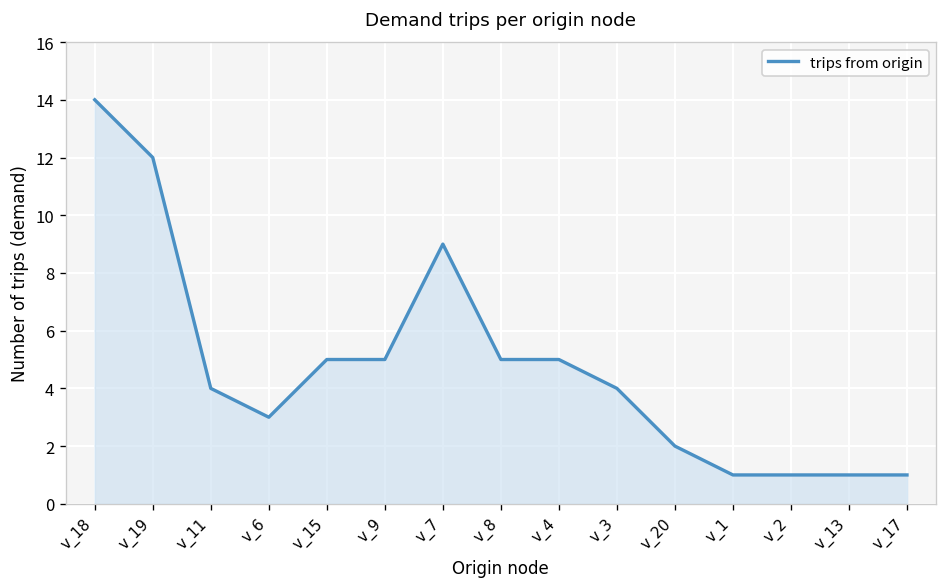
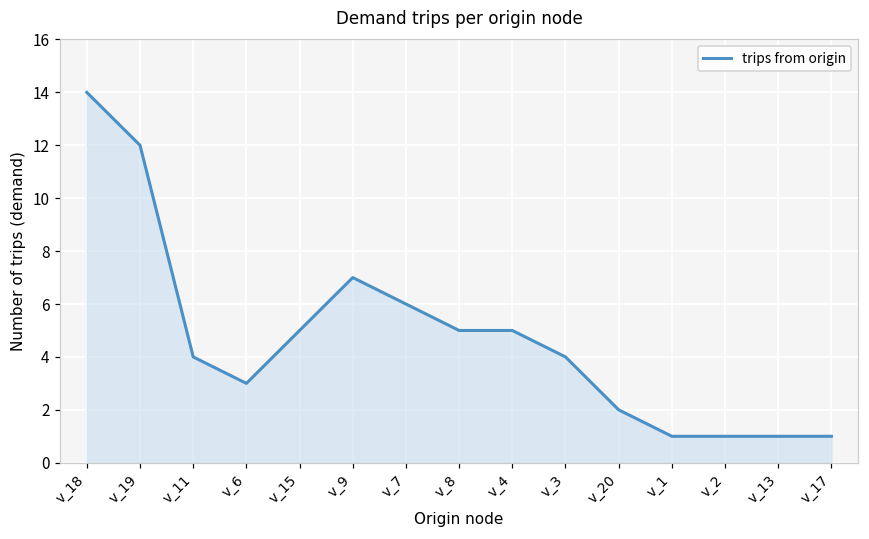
v_9: 5 -> 7
v_7: 9 -> 6
